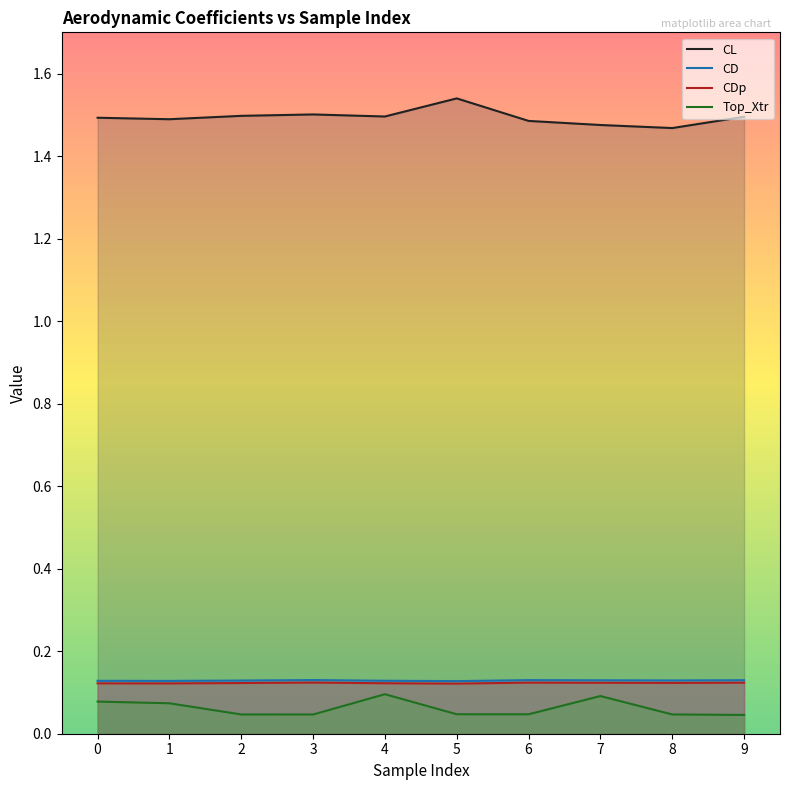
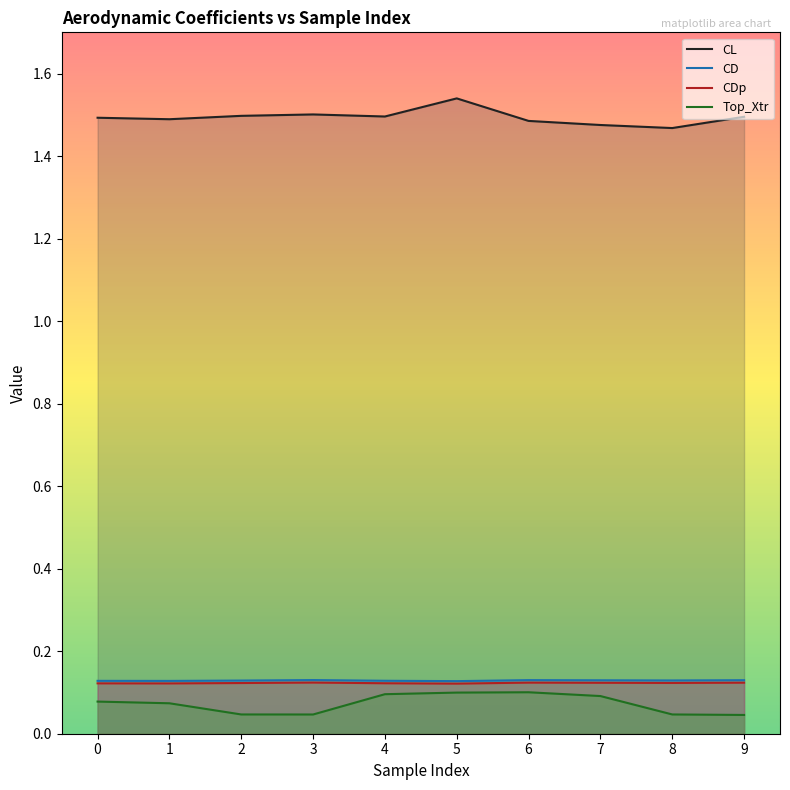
Top_Xtr, 5: 0.05 -> 0.10
Top_Xtr, 6: 0.05 -> 0.10
